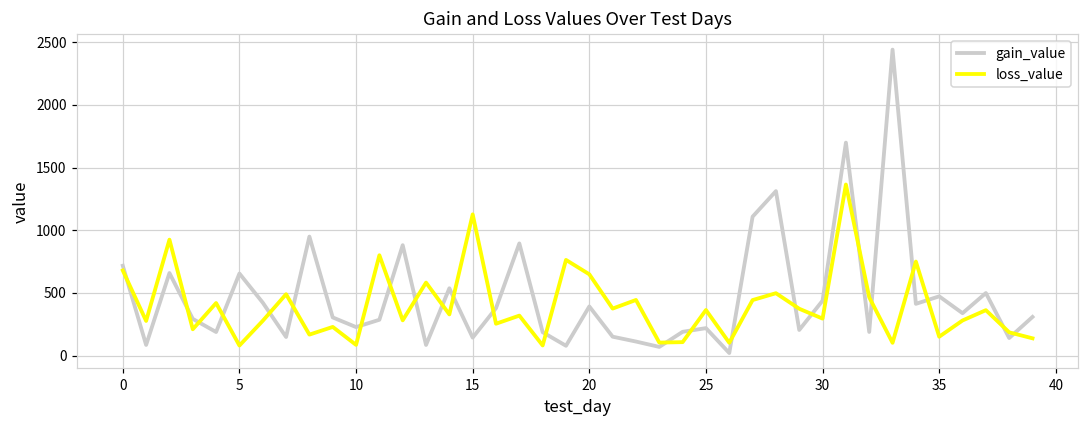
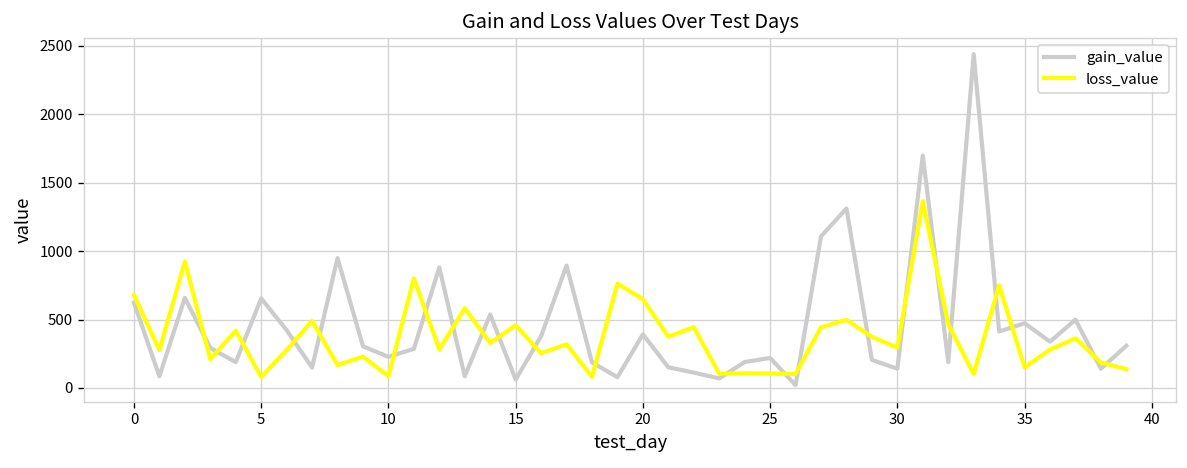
gain_value, 0: 720 -> 620
gain_value, 15: 140 -> 60
loss_value, 15: 1130 -> 460
loss_value, 25: 360 -> 100
gain_value, 30: 440 -> 140
